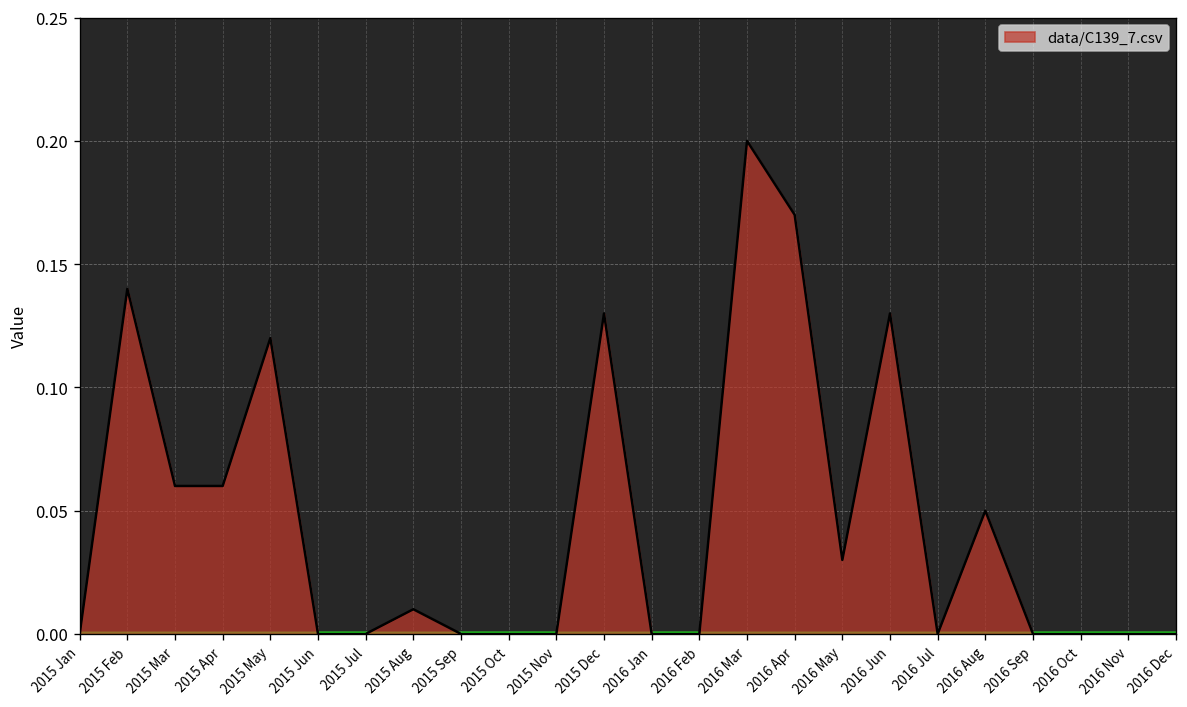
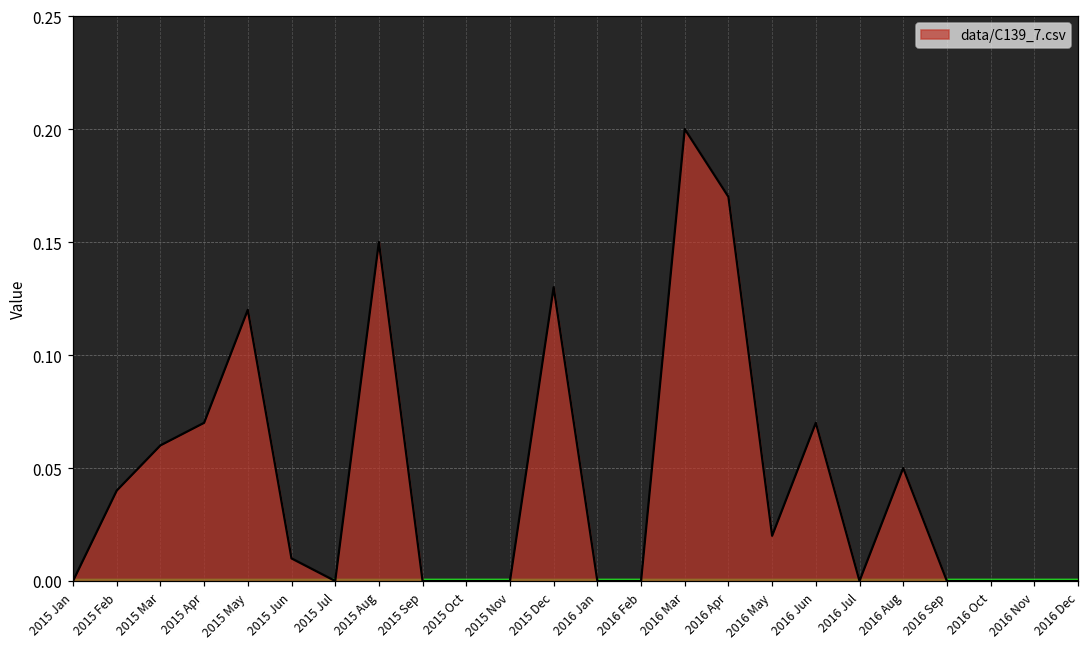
2015 Feb: 0.14 -> 0.04
2015 Apr: 0.06 -> 0.07
2015 Jun: 0.00 -> 0.01
2015 Aug: 0.01 -> 0.15
2016 May: 0.03 -> 0.02
2016 Jun: 0.13 -> 0.07
